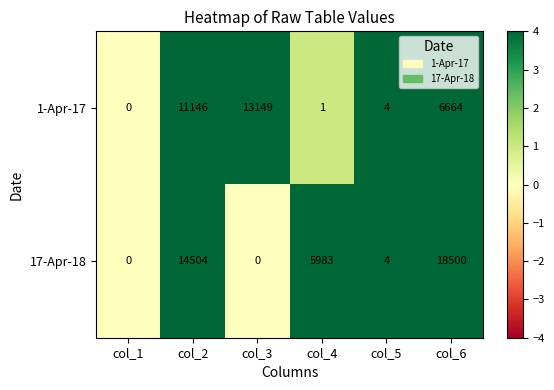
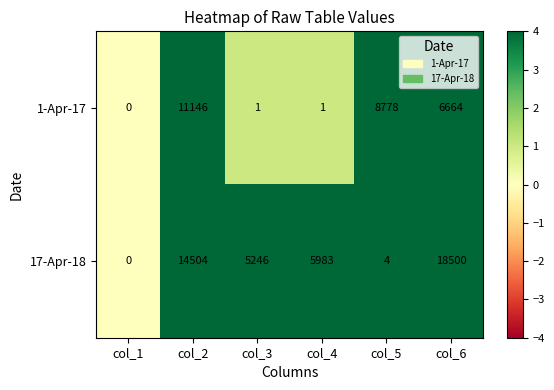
1-Apr-17, col_3: 13149 -> 1
1-Apr-17, col_5: 4 -> 8778
17-Apr-18, col_3: 0 -> 5246
